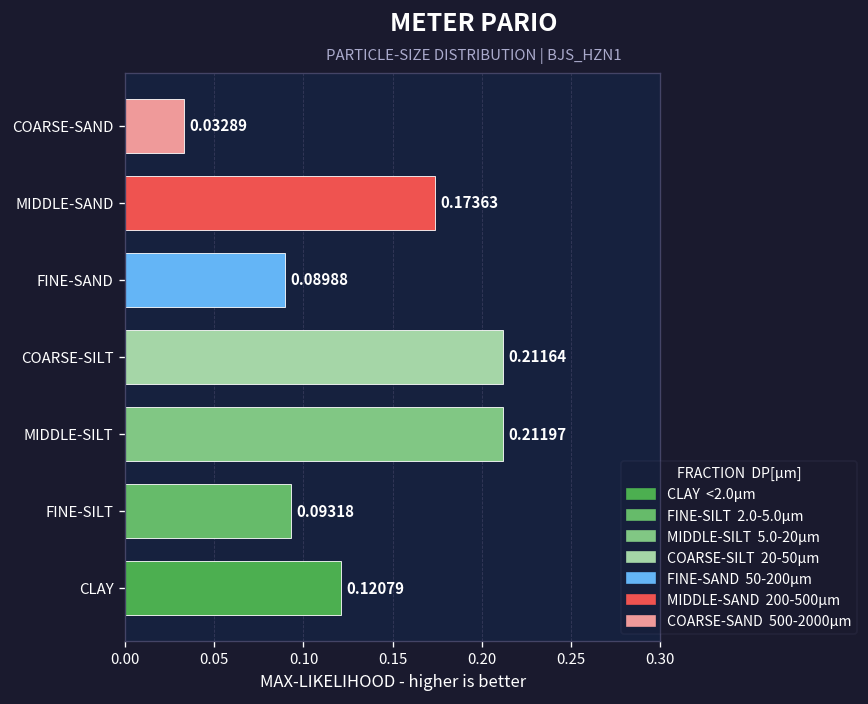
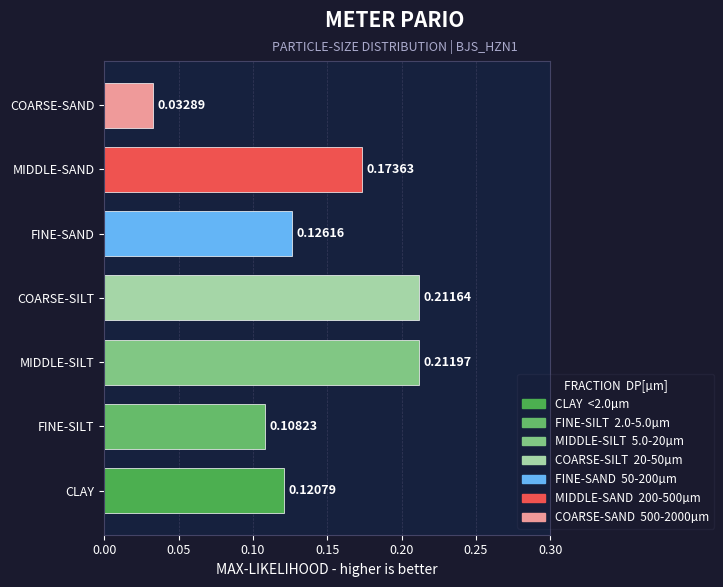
FINE-SAND: 0.08988 -> 0.12616
FINE-SILT: 0.09318 -> 0.10823
